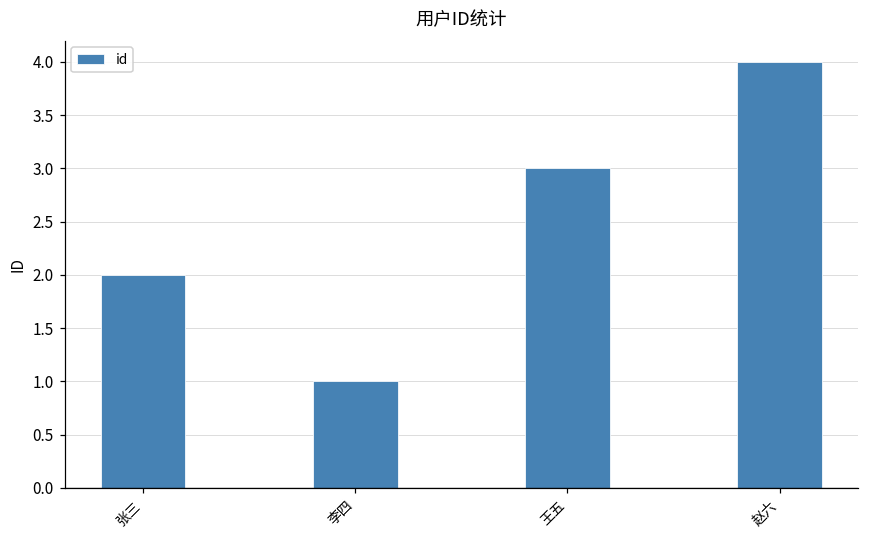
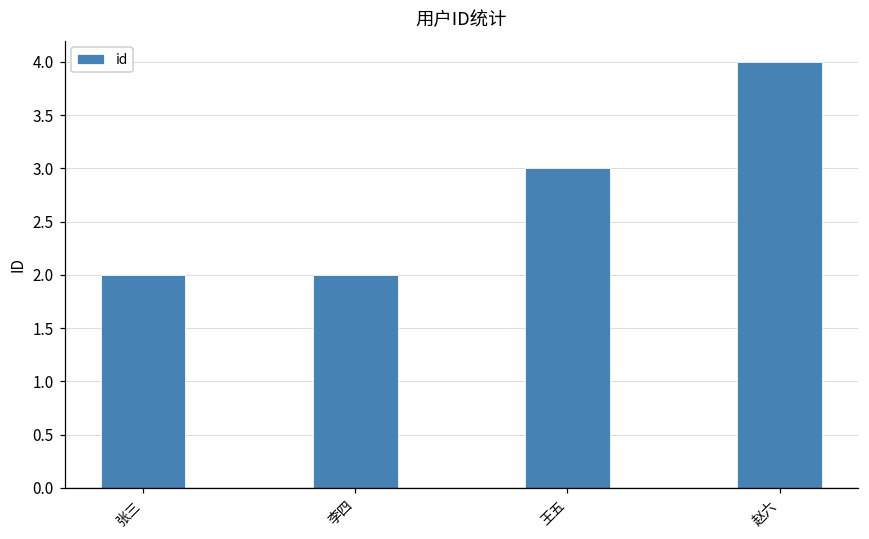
李四: 1 -> 2
